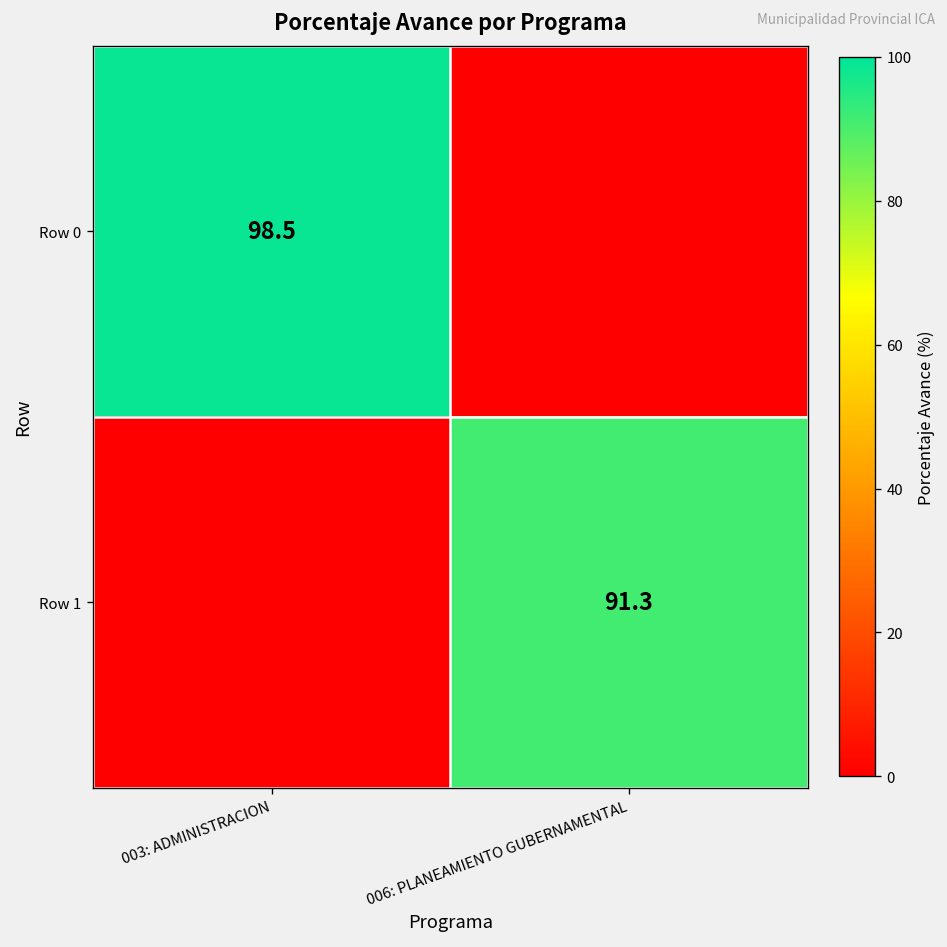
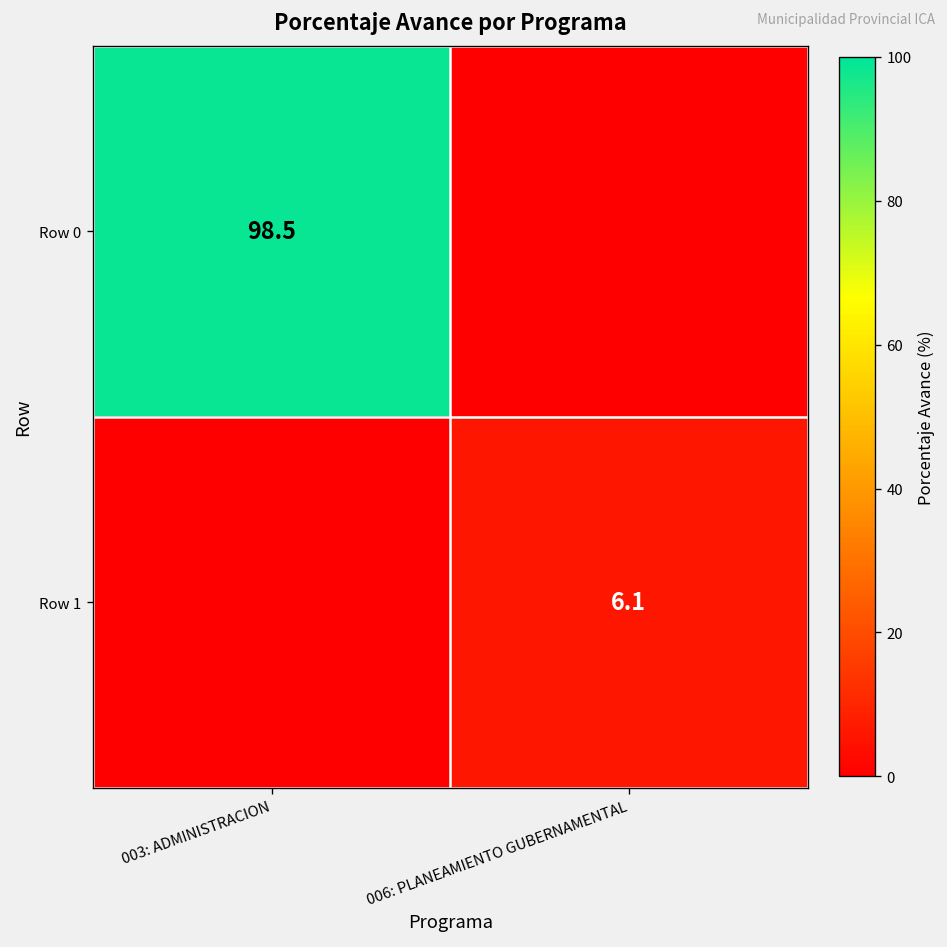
Row 1, 006: PLANEAMIENTO GUBERNAMENTAL: 91.3 -> 6.1
